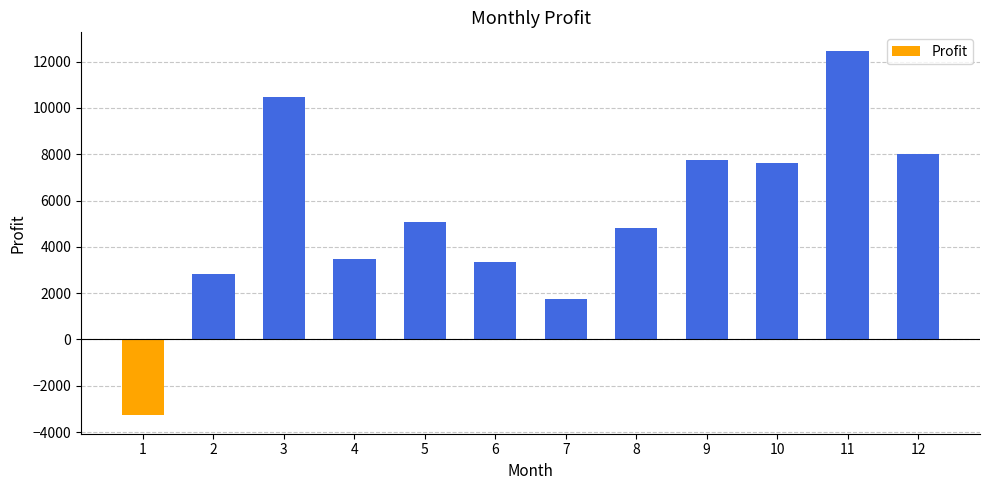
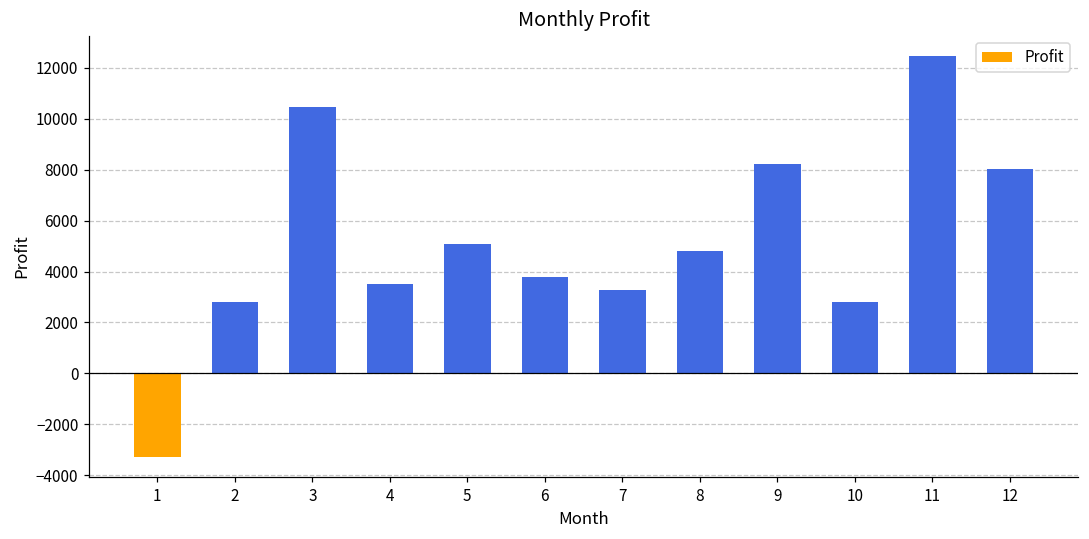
6: 3300 -> 3800
7: 1700 -> 3300
9: 7700 -> 8200
10: 7600 -> 2800
